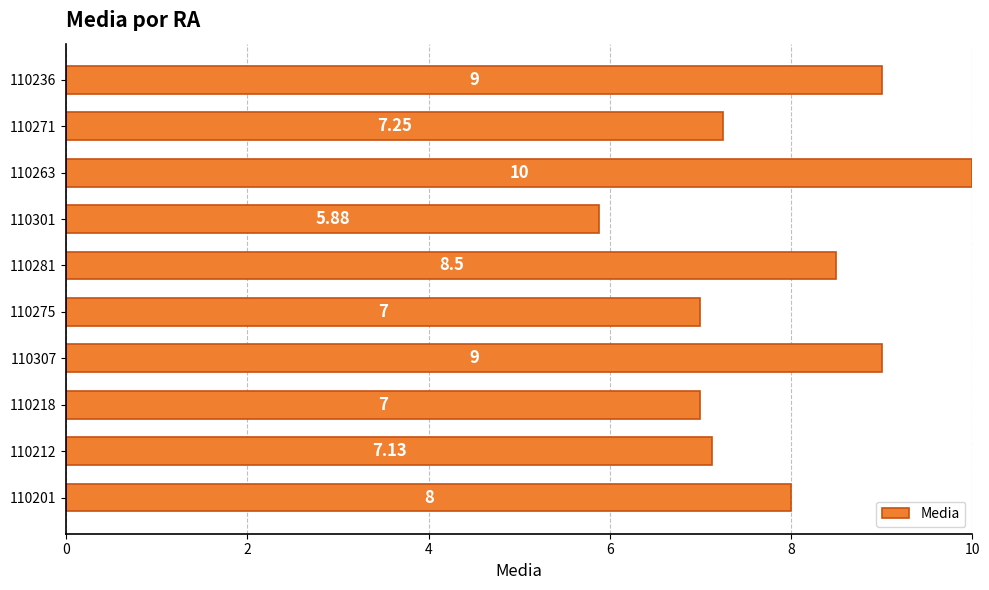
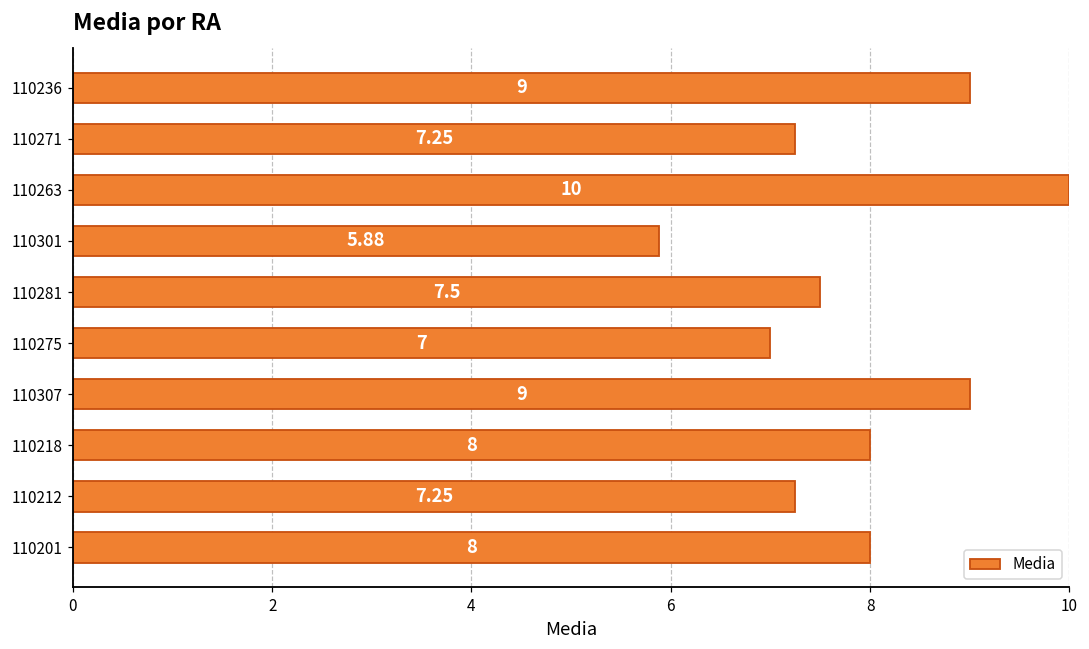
110281: 8.5 -> 7.5
110218: 7 -> 8
110212: 7.13 -> 7.25
